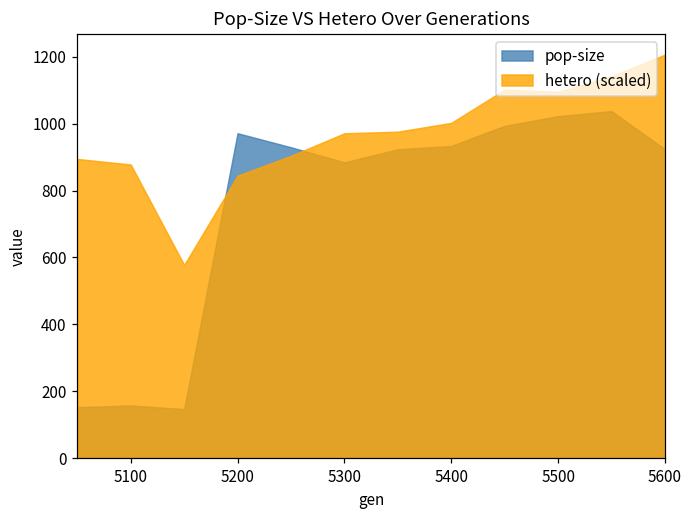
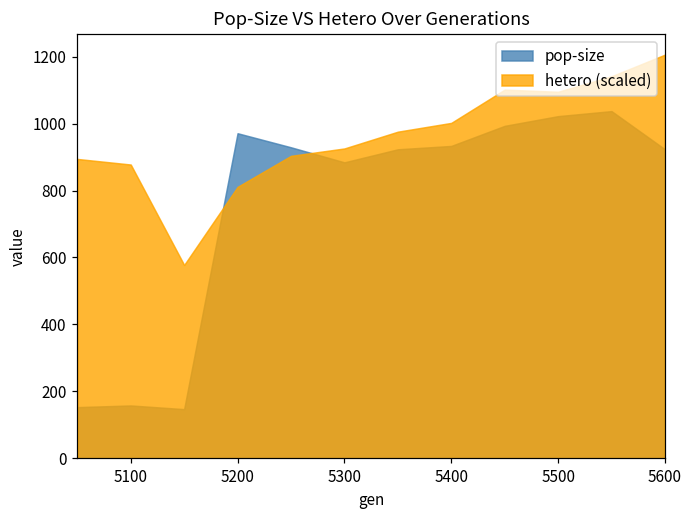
hetero (scaled), 5200: 840 -> 810
hetero (scaled), 5300: 970 -> 930
